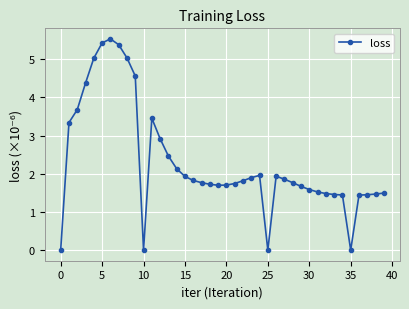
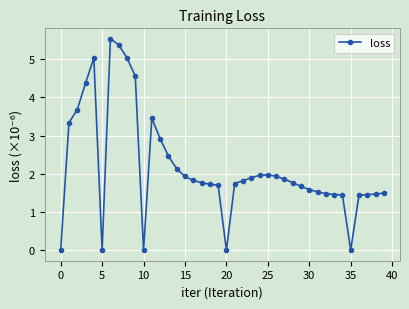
5: 5.4 -> 0.0
20: 1.7 -> 0.0
25: 0.0 -> 2.0
